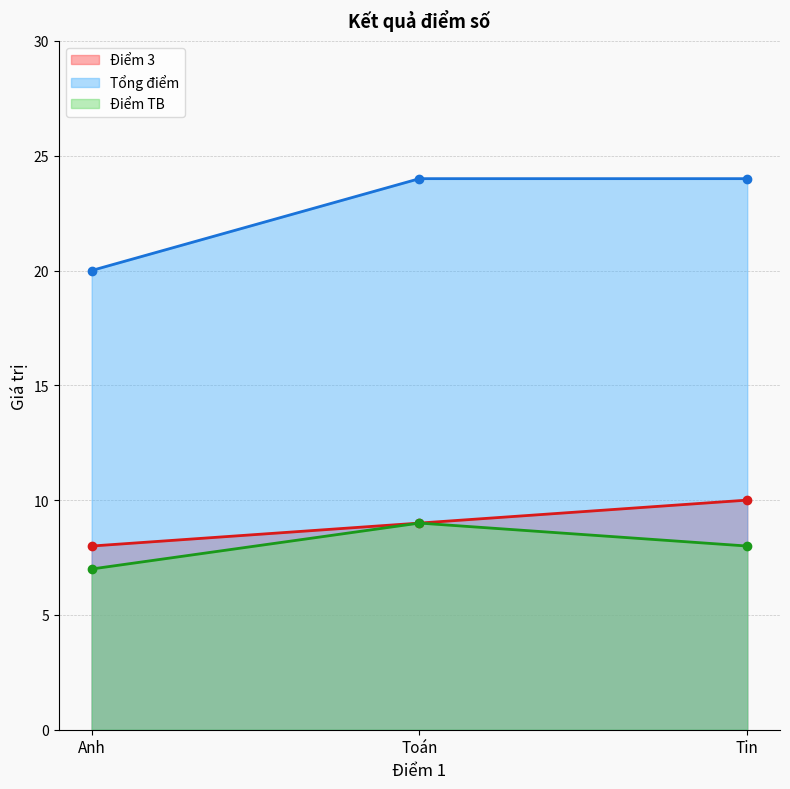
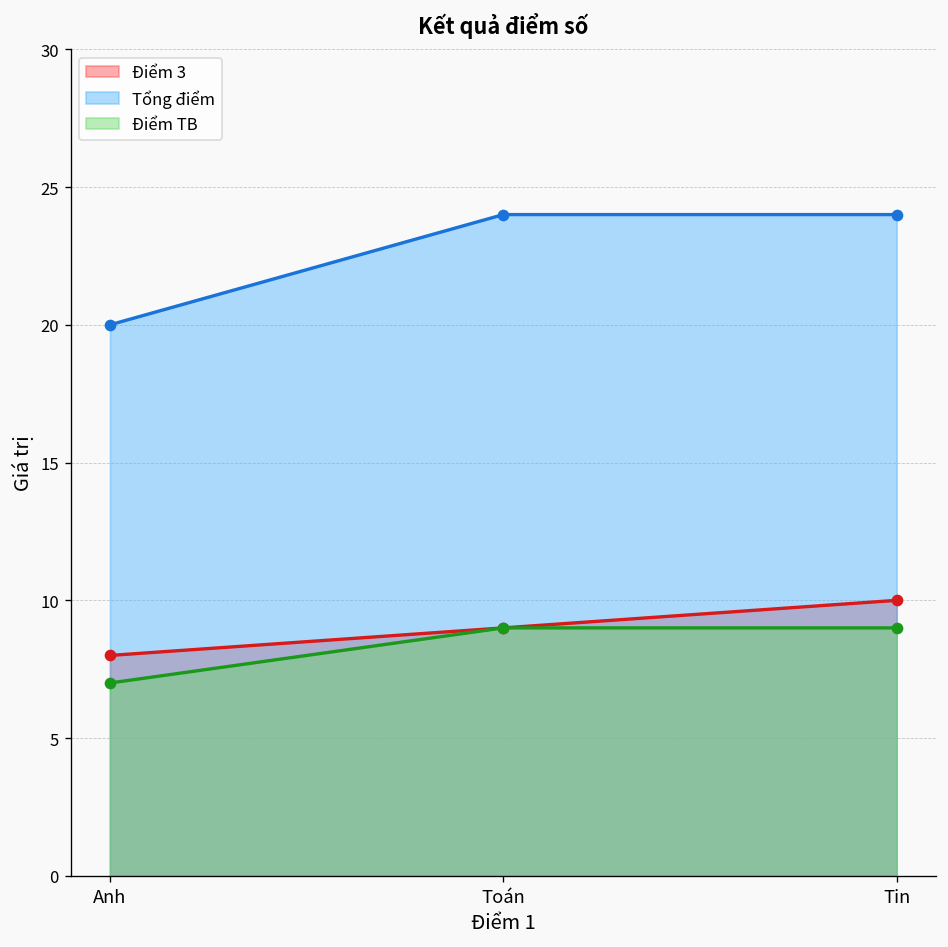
Điểm TB, Tin: 8 -> 9
